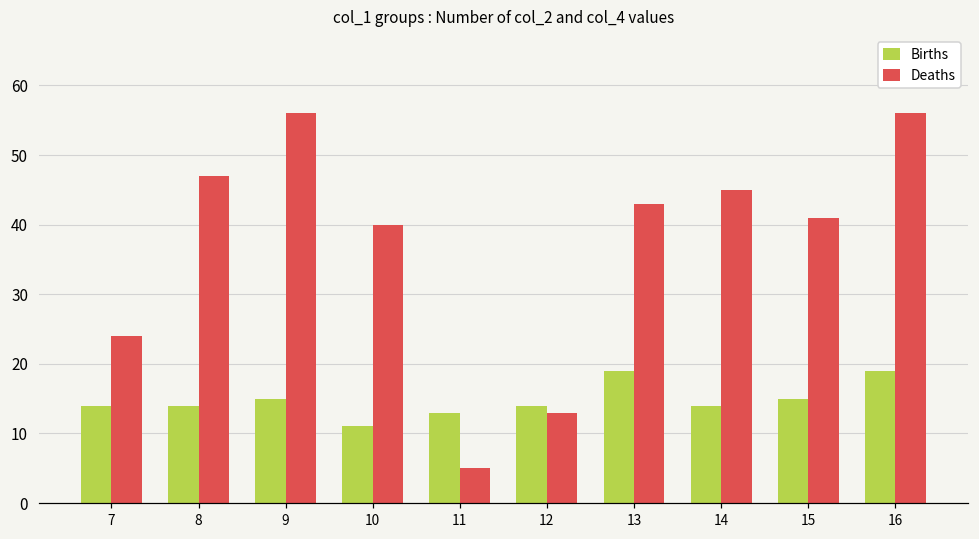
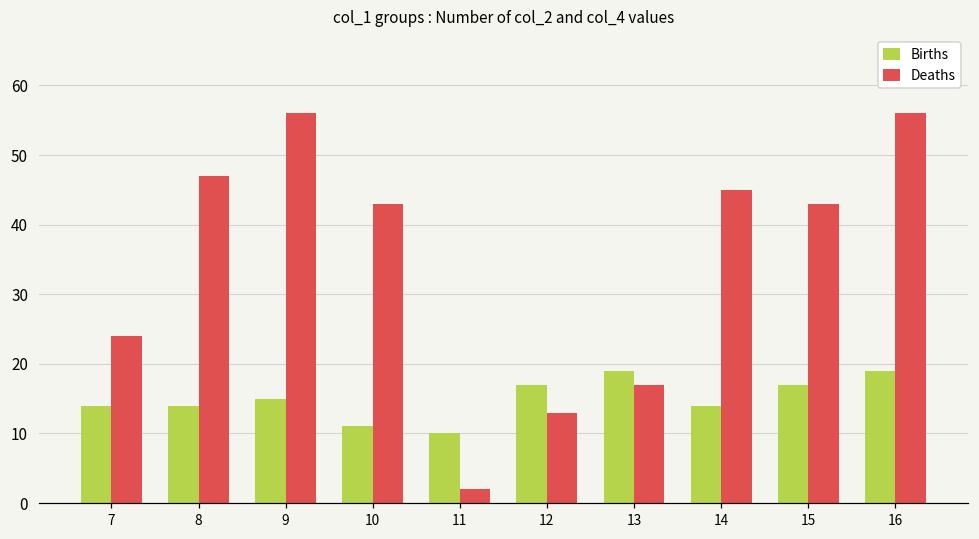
Deaths, 10: 40 -> 43
Births, 11: 13 -> 10
Deaths, 11: 5 -> 2
Births, 12: 14 -> 17
Deaths, 13: 43 -> 17
Births, 15: 15 -> 17
Deaths, 15: 41 -> 43
